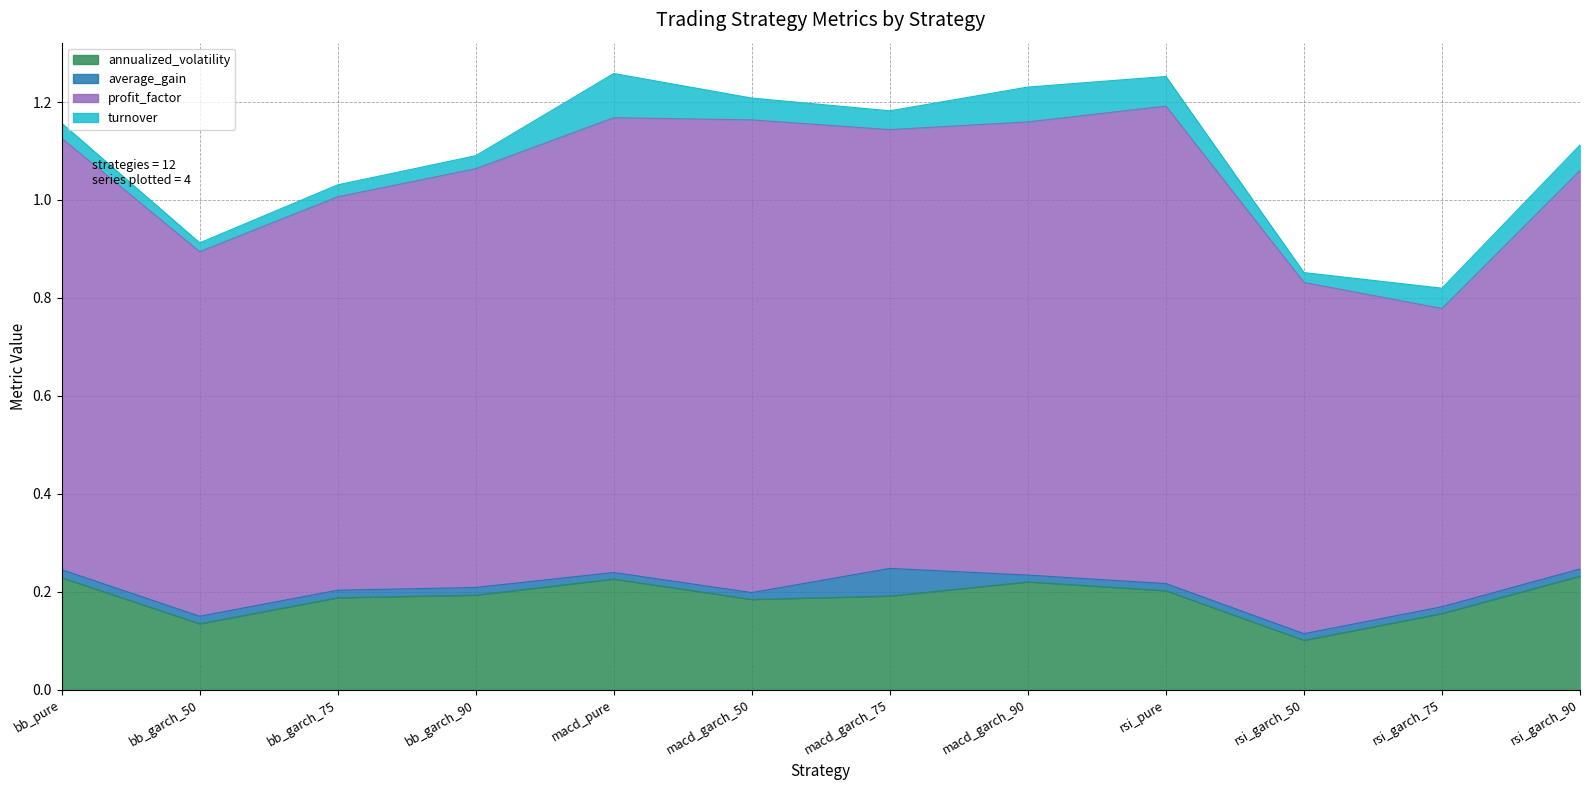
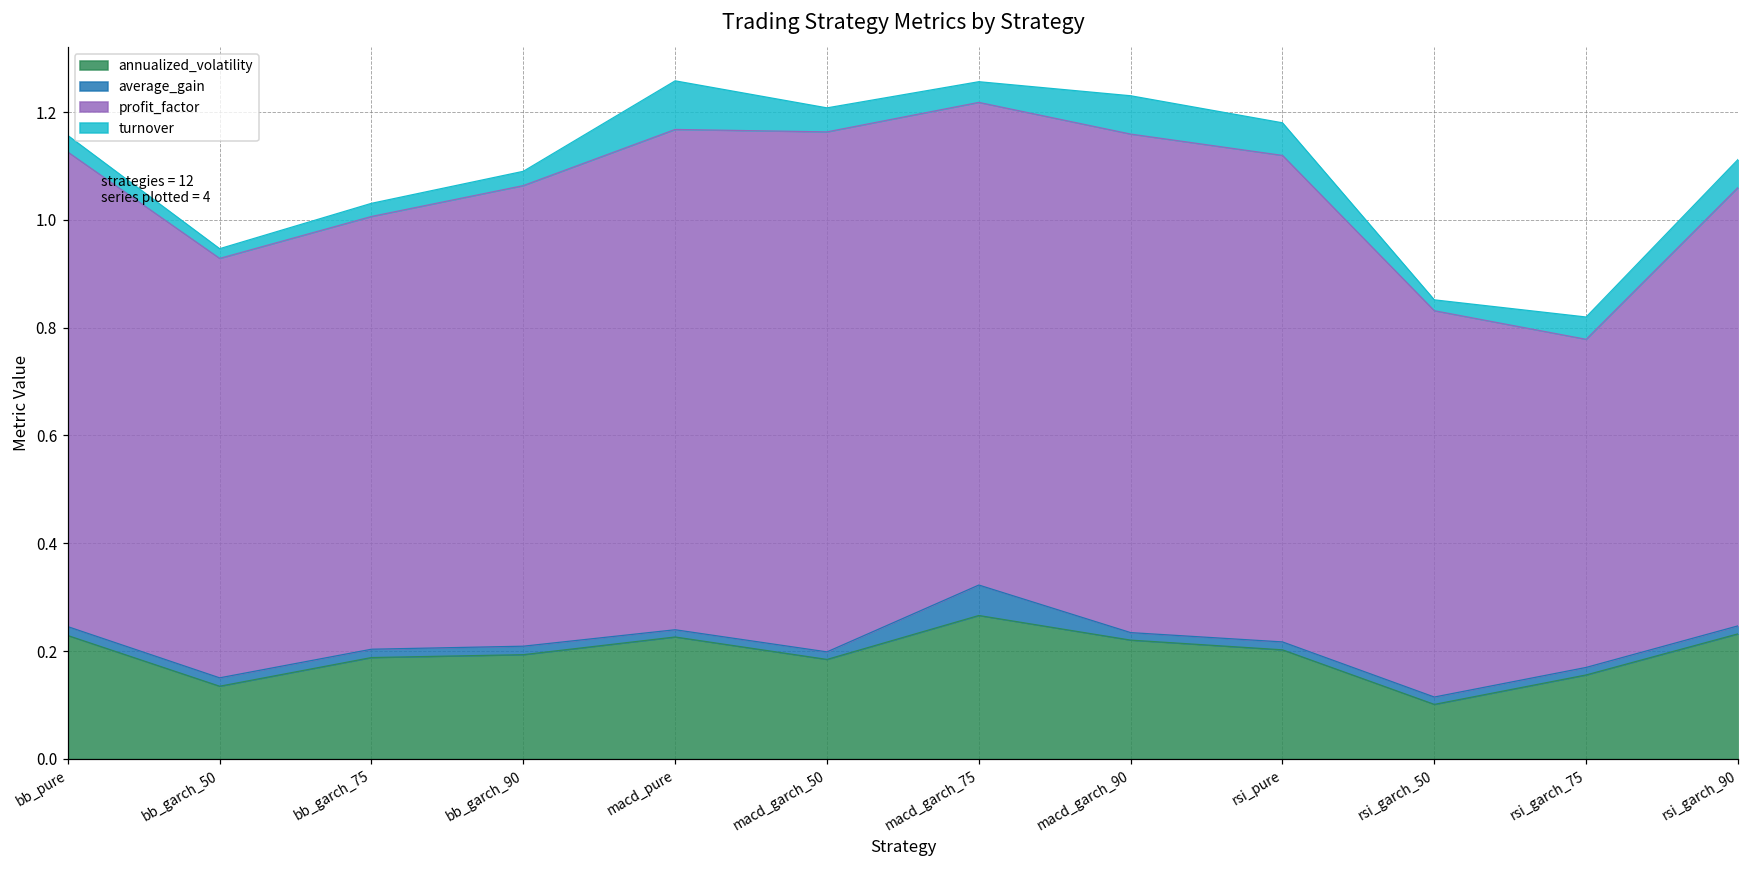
profit_factor, bb_garch_50: 0.74 -> 0.78
annualized_volatility, macd_garch_75: 0.19 -> 0.27
profit_factor, rsi_pure: 0.97 -> 0.90
